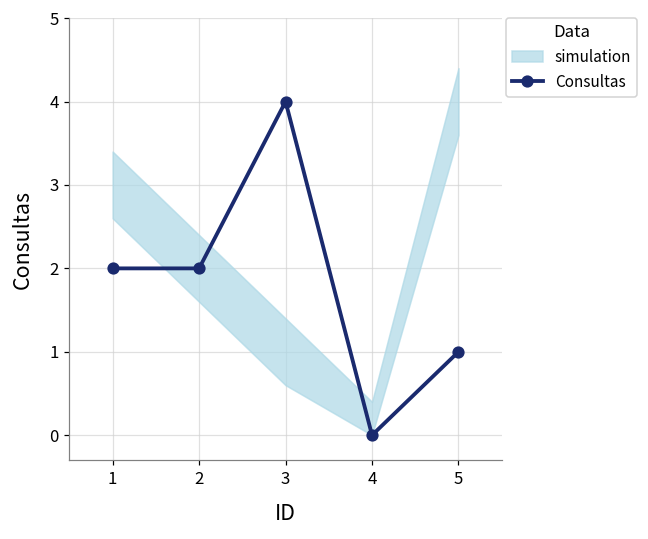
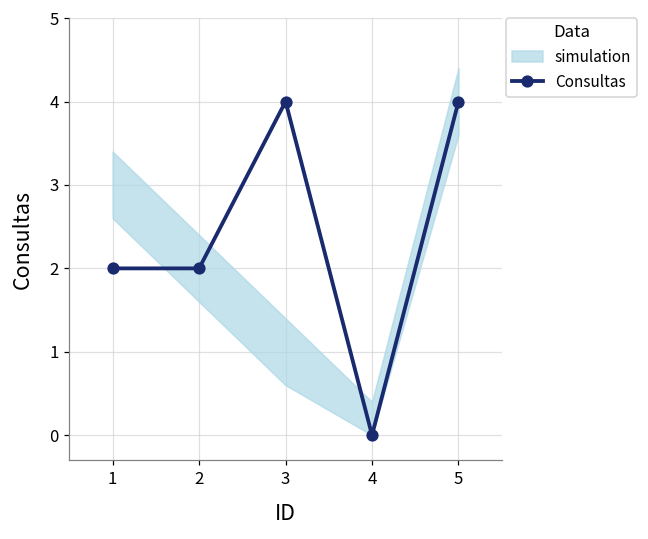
Consultas, 5: 1 -> 4
